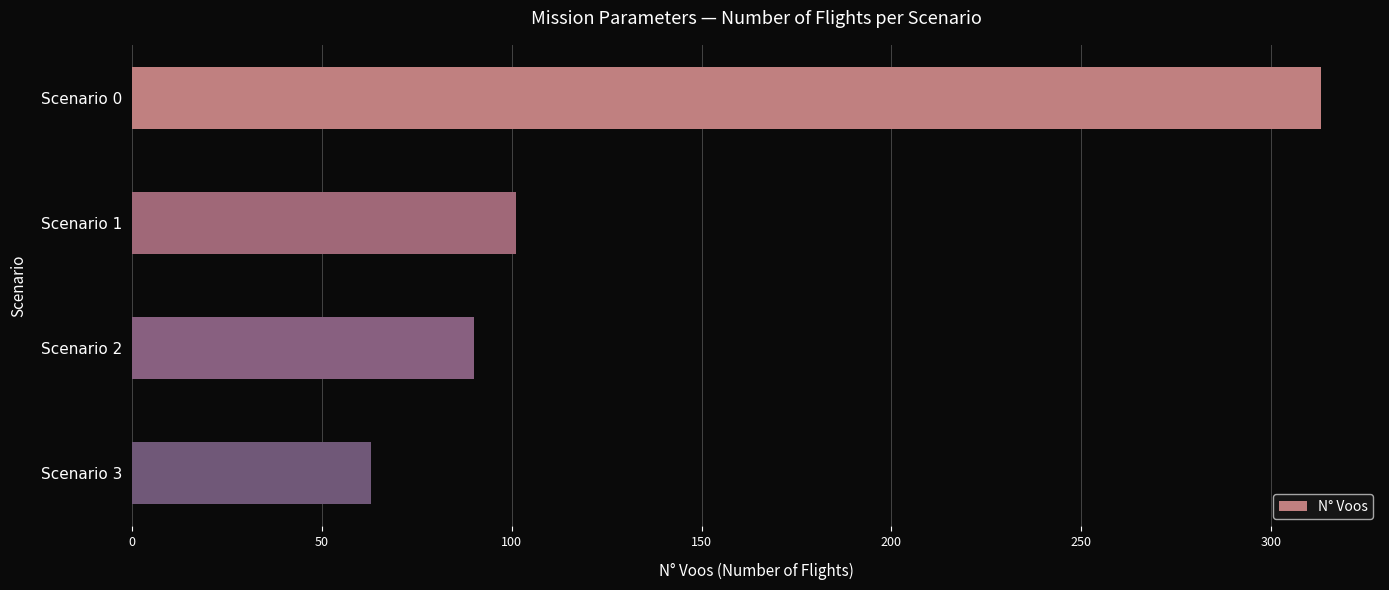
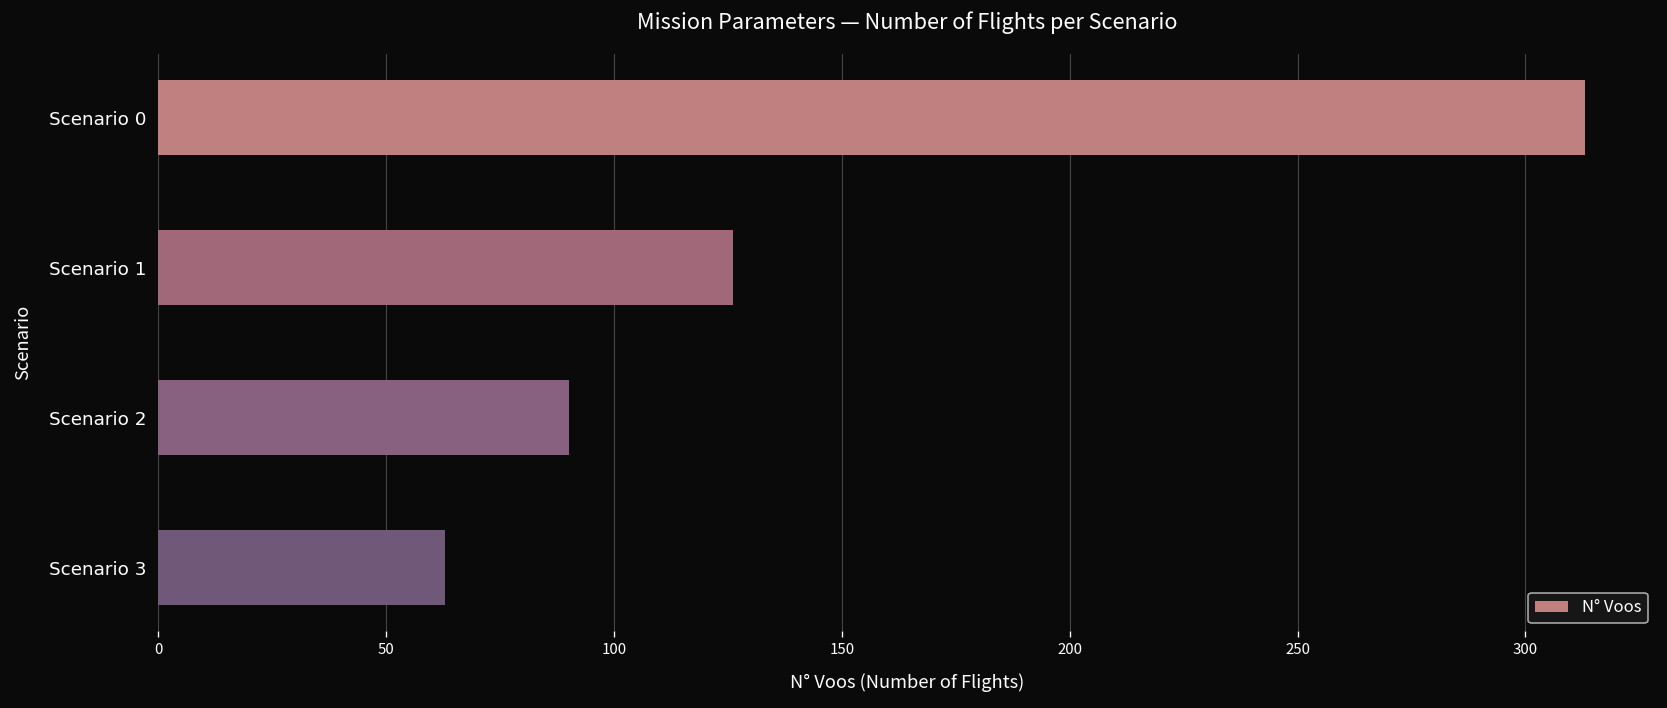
Scenario 1: 101 -> 126
